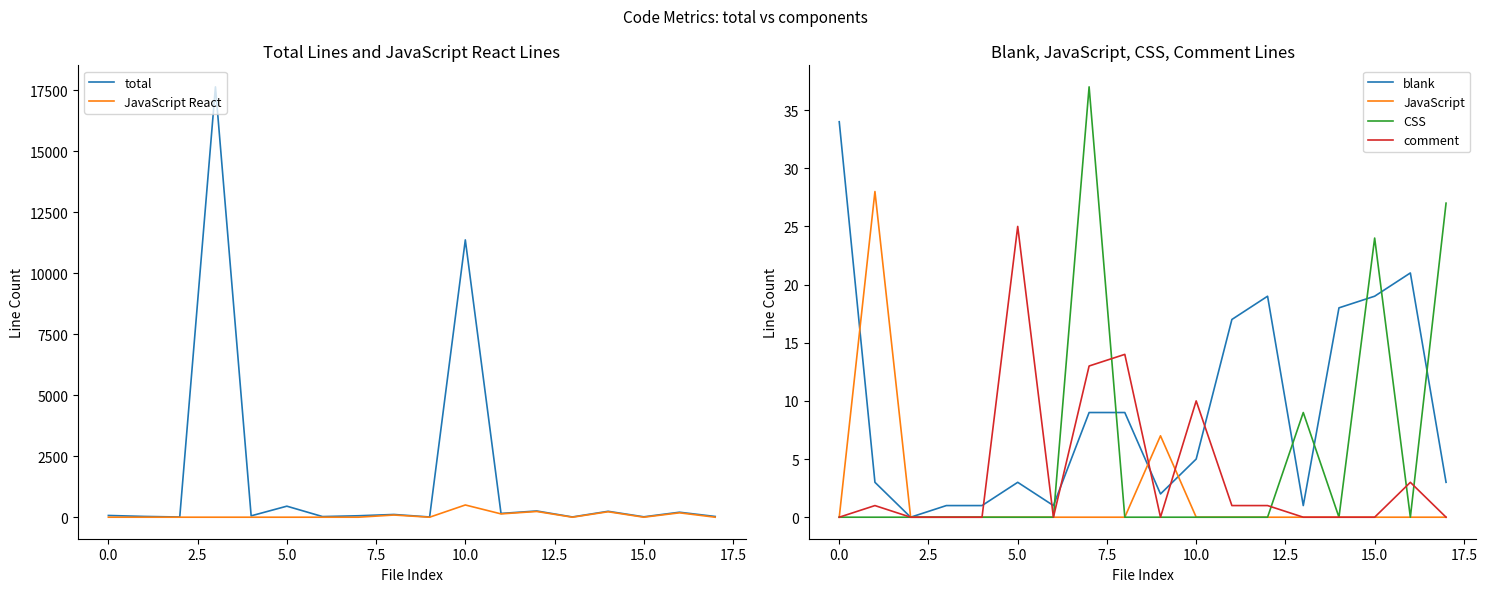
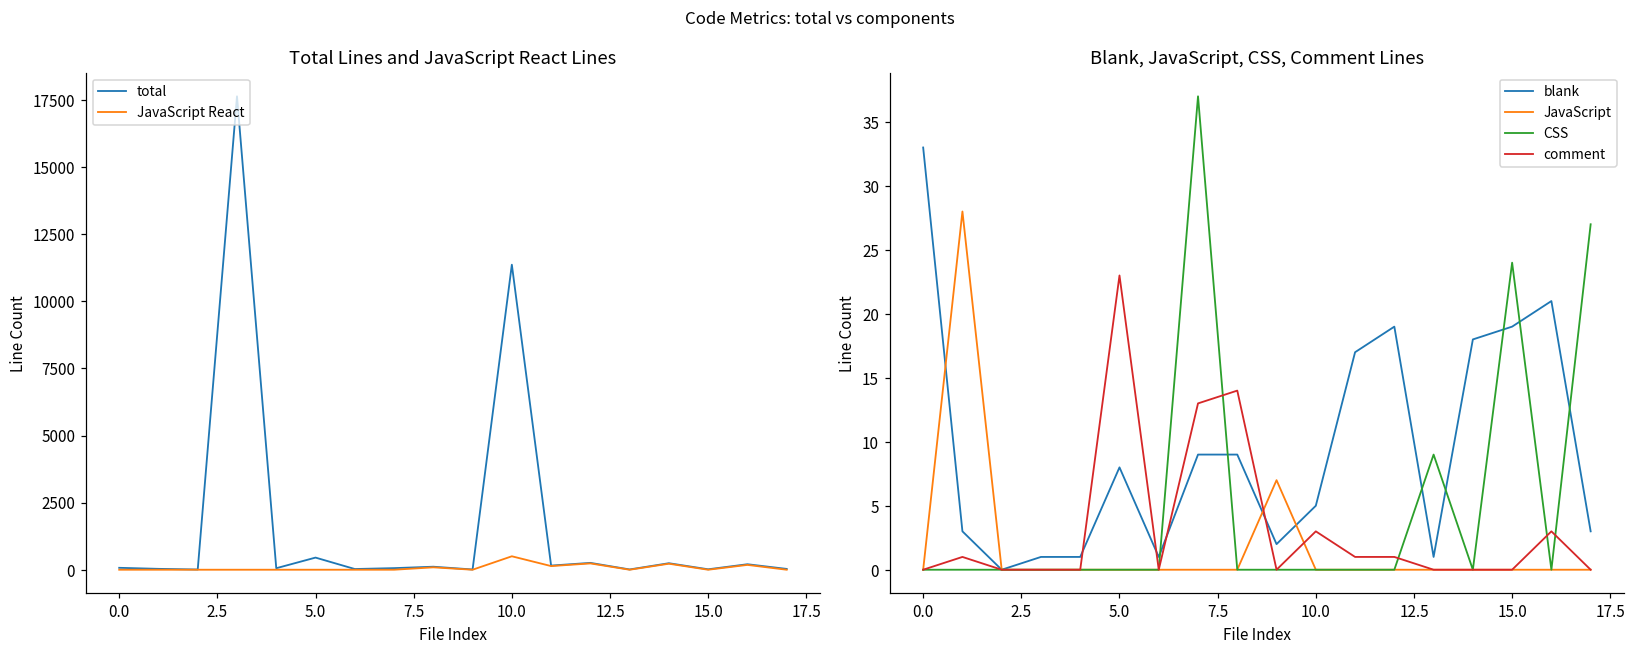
Blank, JavaScript, CSS, Comment Lines, blank, 0.0: 34 -> 33
Blank, JavaScript, CSS, Comment Lines, blank, 5.0: 3 -> 8
Blank, JavaScript, CSS, Comment Lines, comment, 5.0: 25 -> 23
Blank, JavaScript, CSS, Comment Lines, comment, 10.0: 10 -> 3
